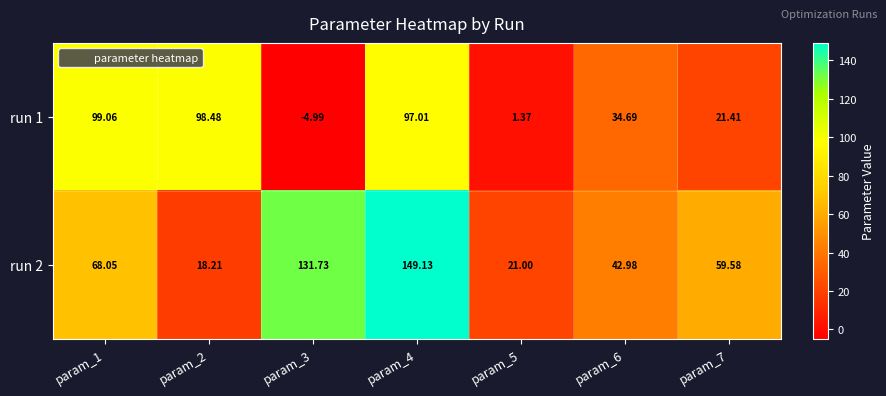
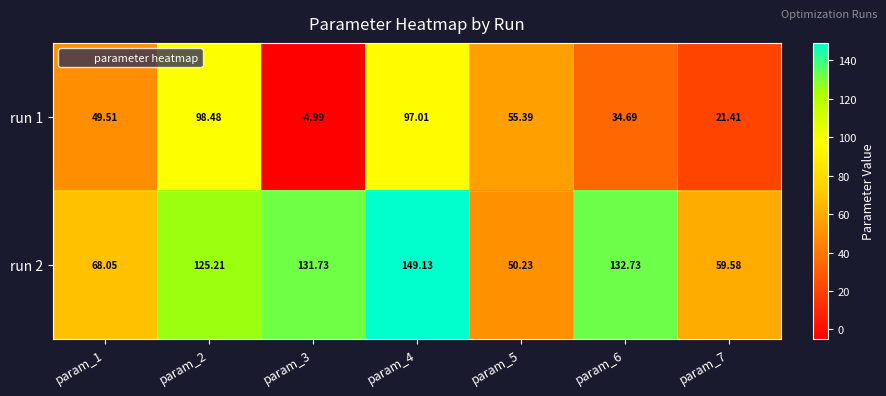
run 1, param_1: 99.06 -> 49.51
run 1, param_5: 1.37 -> 55.39
run 2, param_2: 18.21 -> 125.21
run 2, param_5: 21.00 -> 50.23
run 2, param_6: 42.98 -> 132.73
